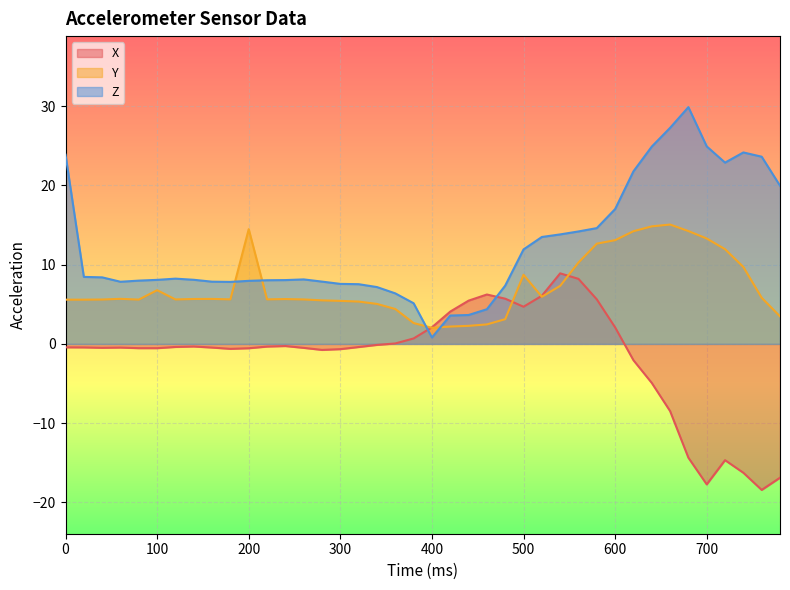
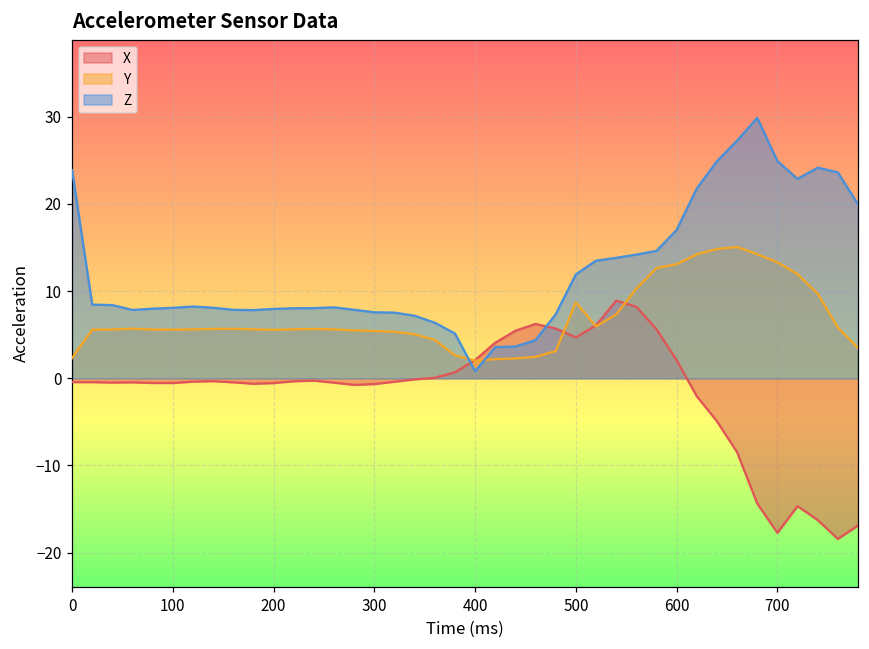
Y, 0: 6 -> 2
Y, 100: 7 -> 6
Y, 200: 14 -> 6
